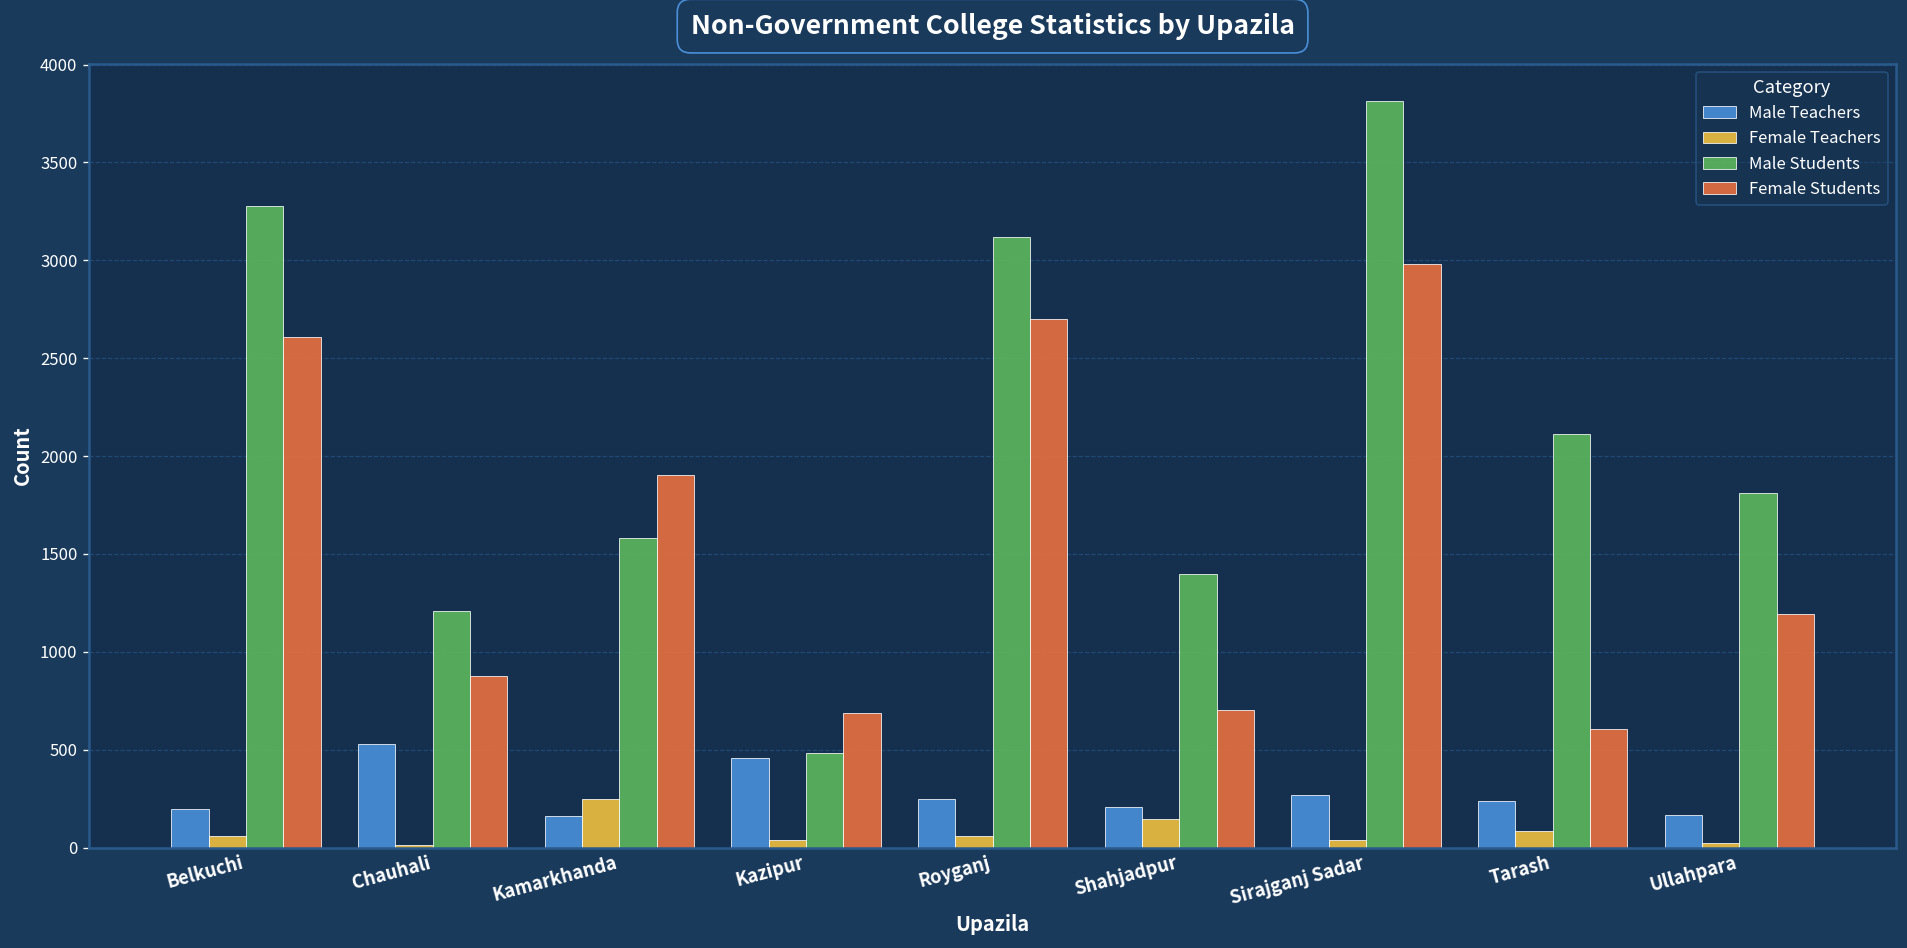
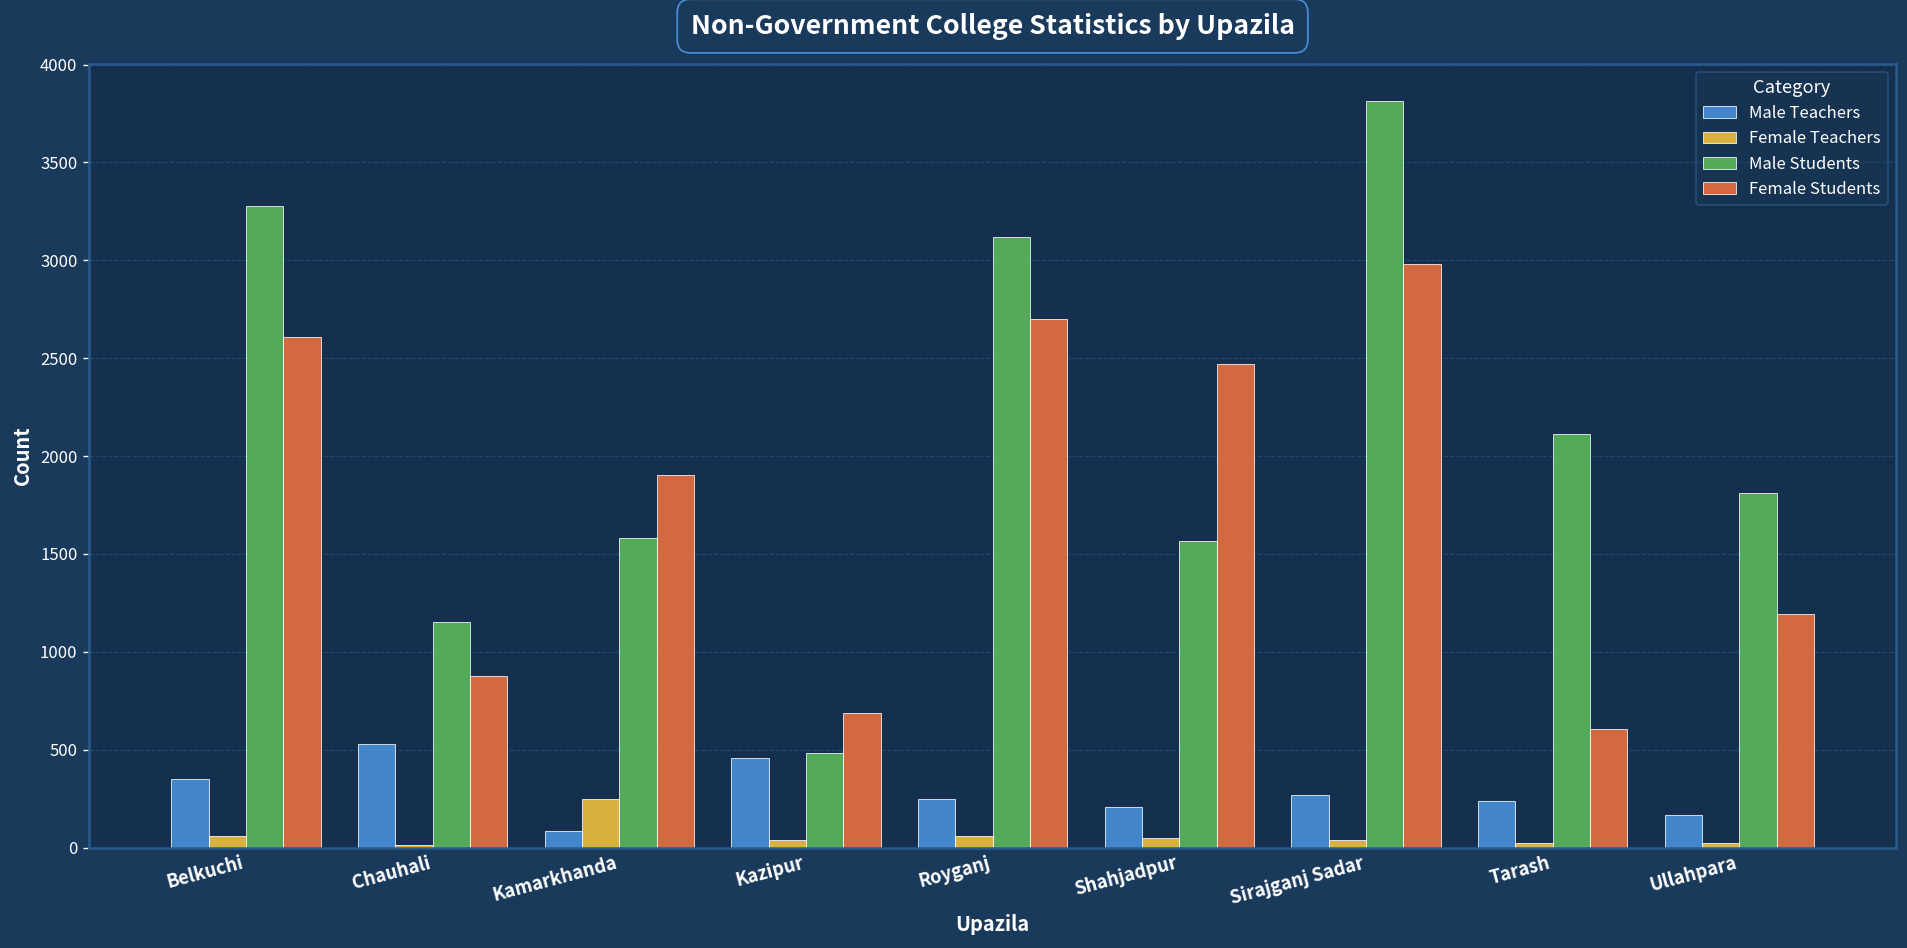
Male Teachers, Belkuchi: 200 -> 350
Male Students, Chauhali: 1210 -> 1150
Male Teachers, Kamarkhanda: 160 -> 90
Female Teachers, Shahjadpur: 150 -> 50
Male Students, Shahjadpur: 1400 -> 1570
Female Students, Shahjadpur: 700 -> 2470
Female Teachers, Tarash: 90 -> 20
